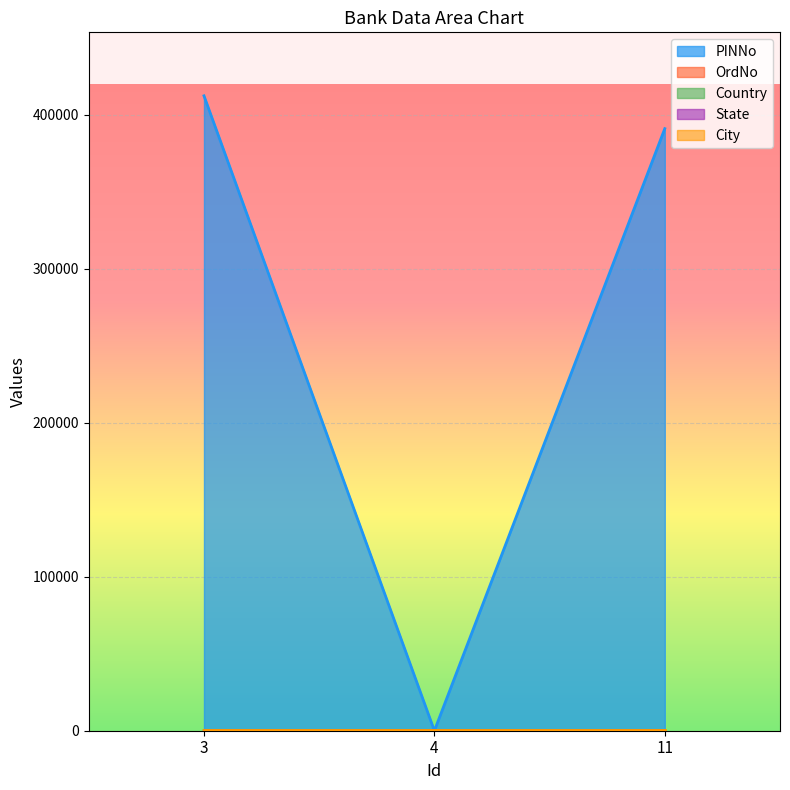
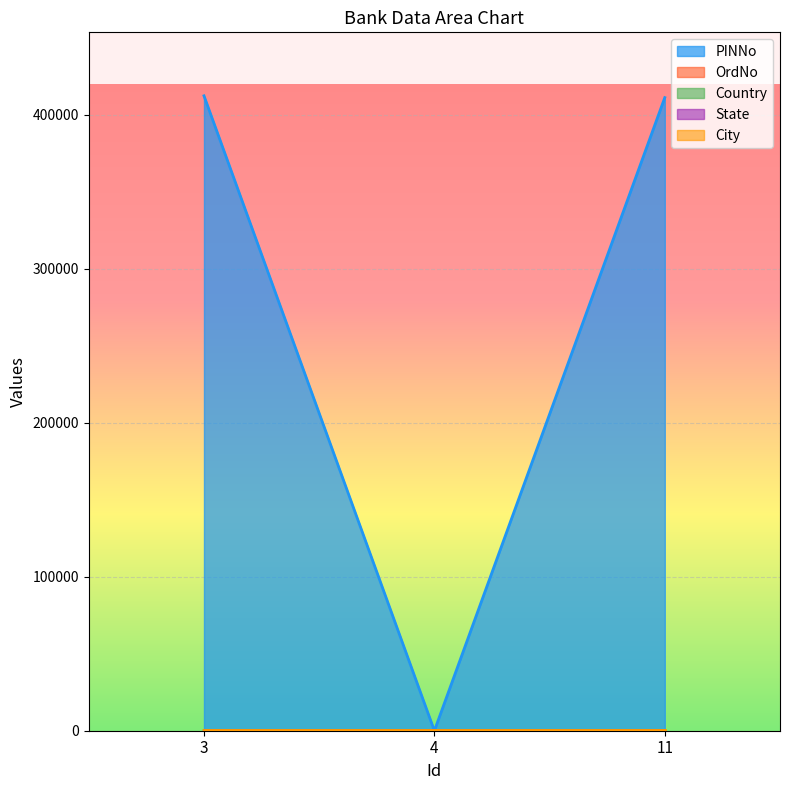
PINNo, 11: 391000 -> 411000
